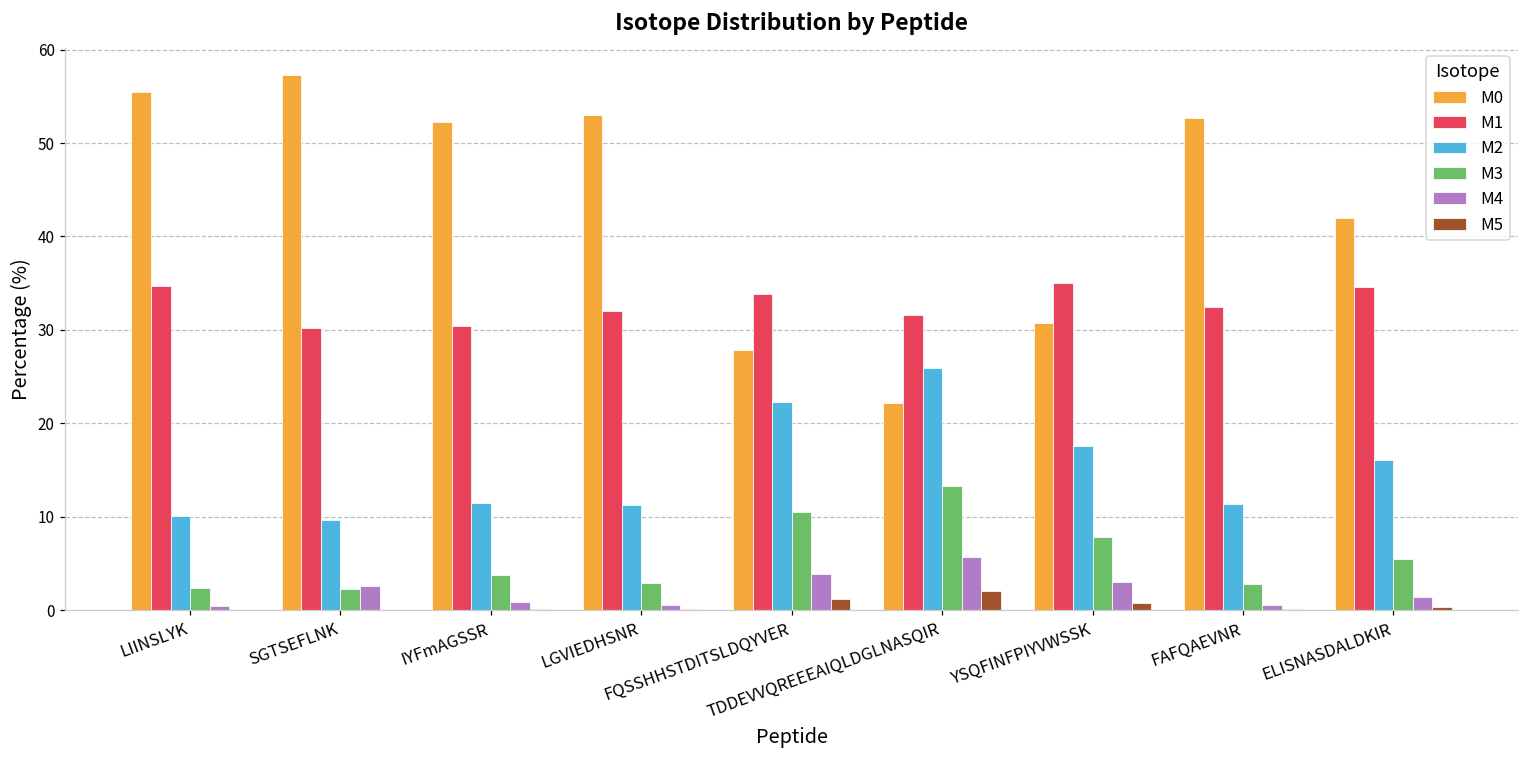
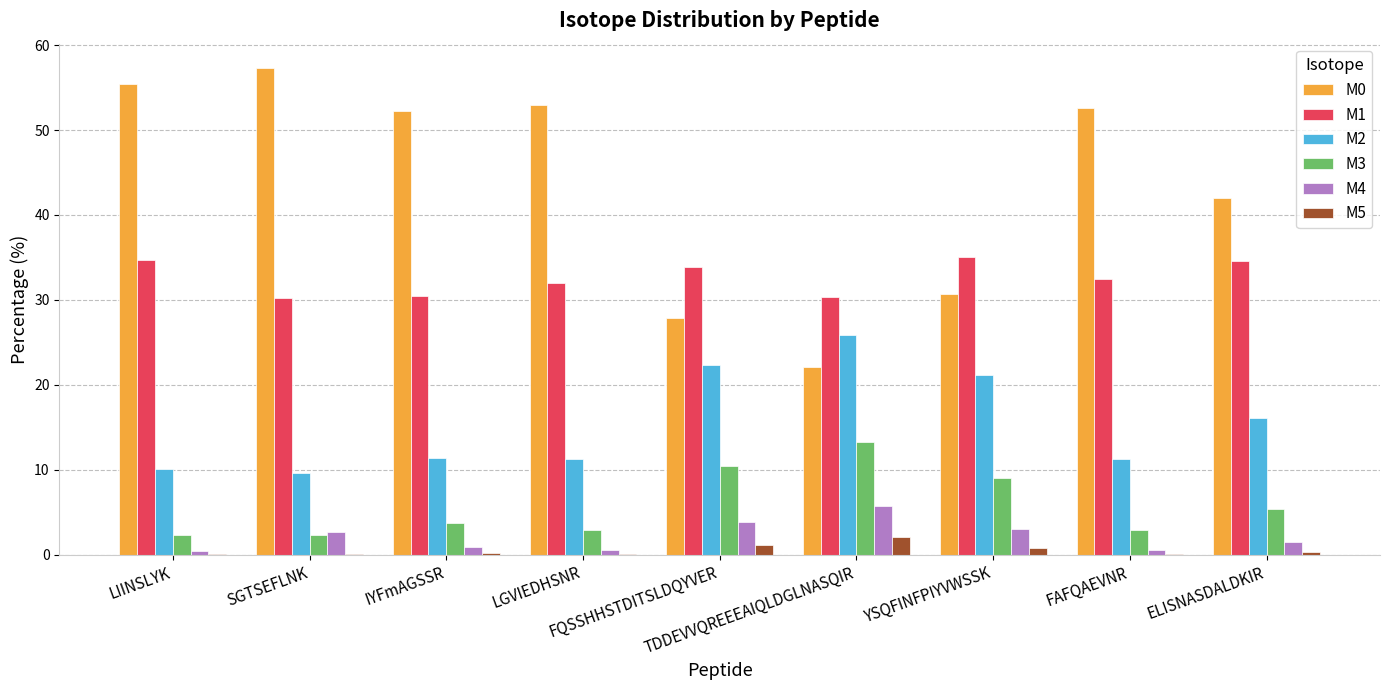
M1, TDDEVVQREEEAIQLDGLNASQIR: 32 -> 30
M2, YSQFINFPIYVWSSK: 18 -> 21
M3, YSQFINFPIYVWSSK: 8 -> 9
